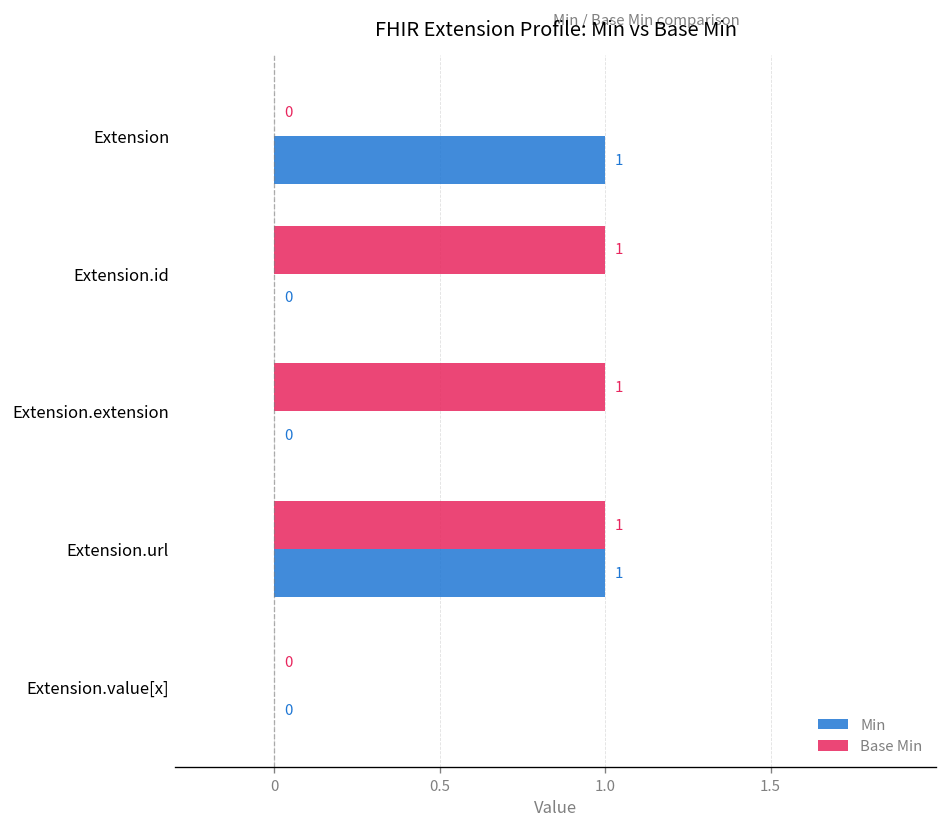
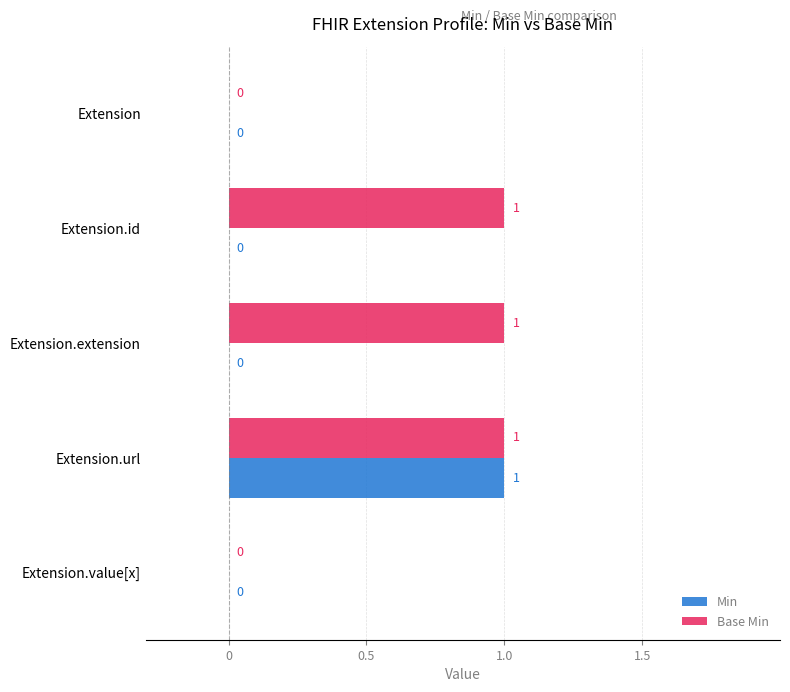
Min, Extension: 1 -> 0
